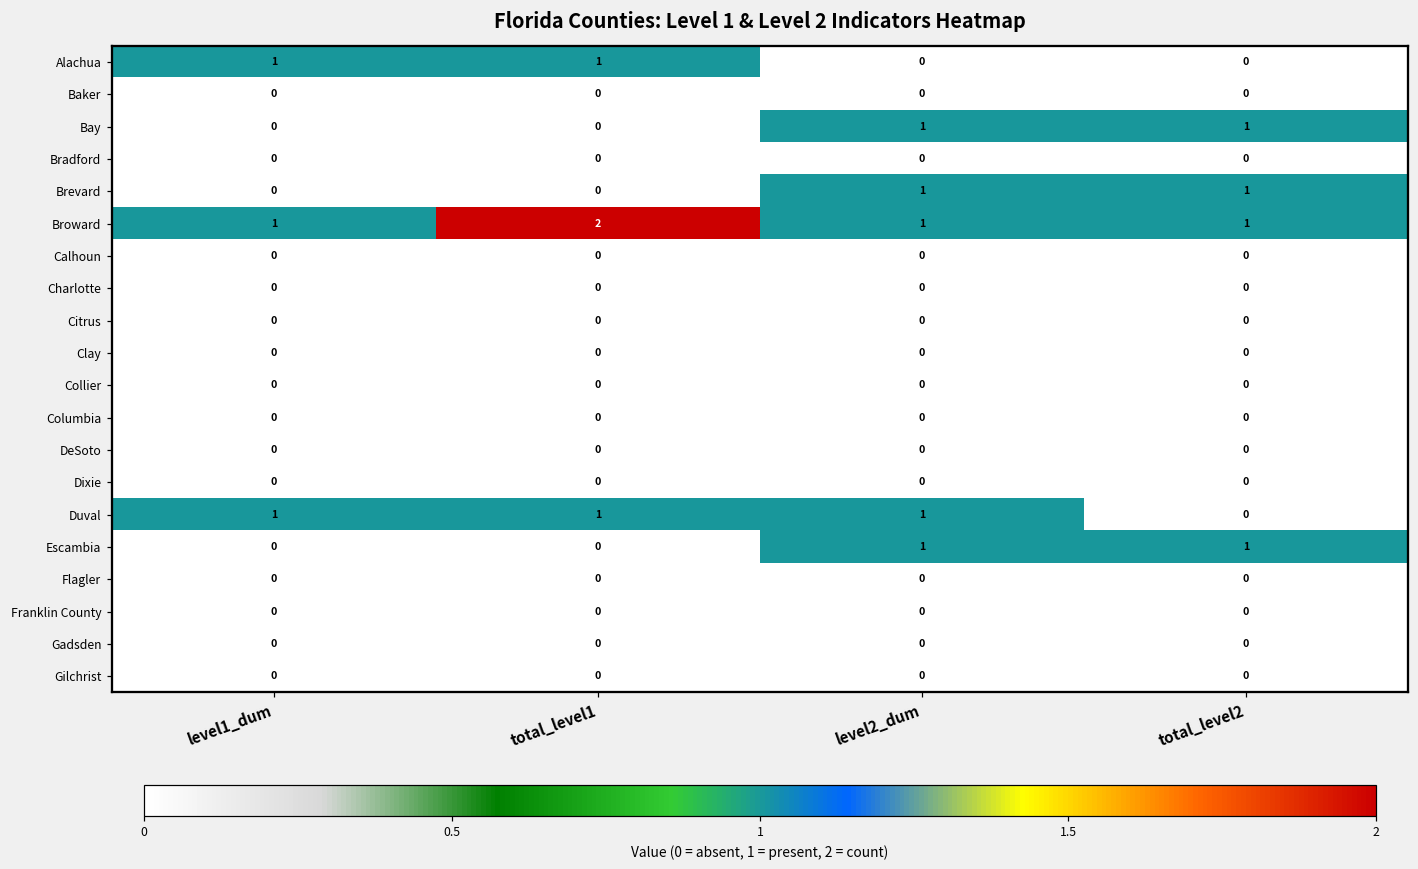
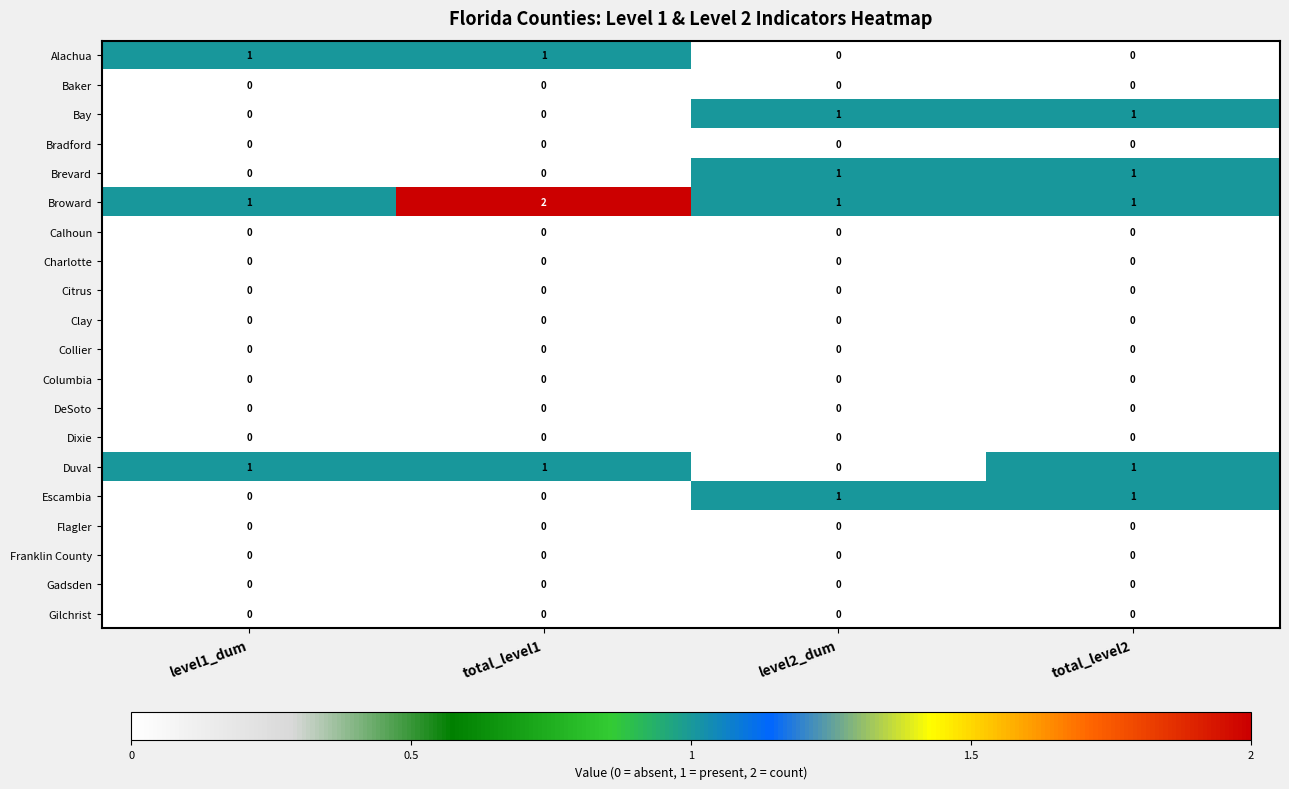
Duval, level2_dum: 1 -> 0
Duval, total_level2: 0 -> 1
